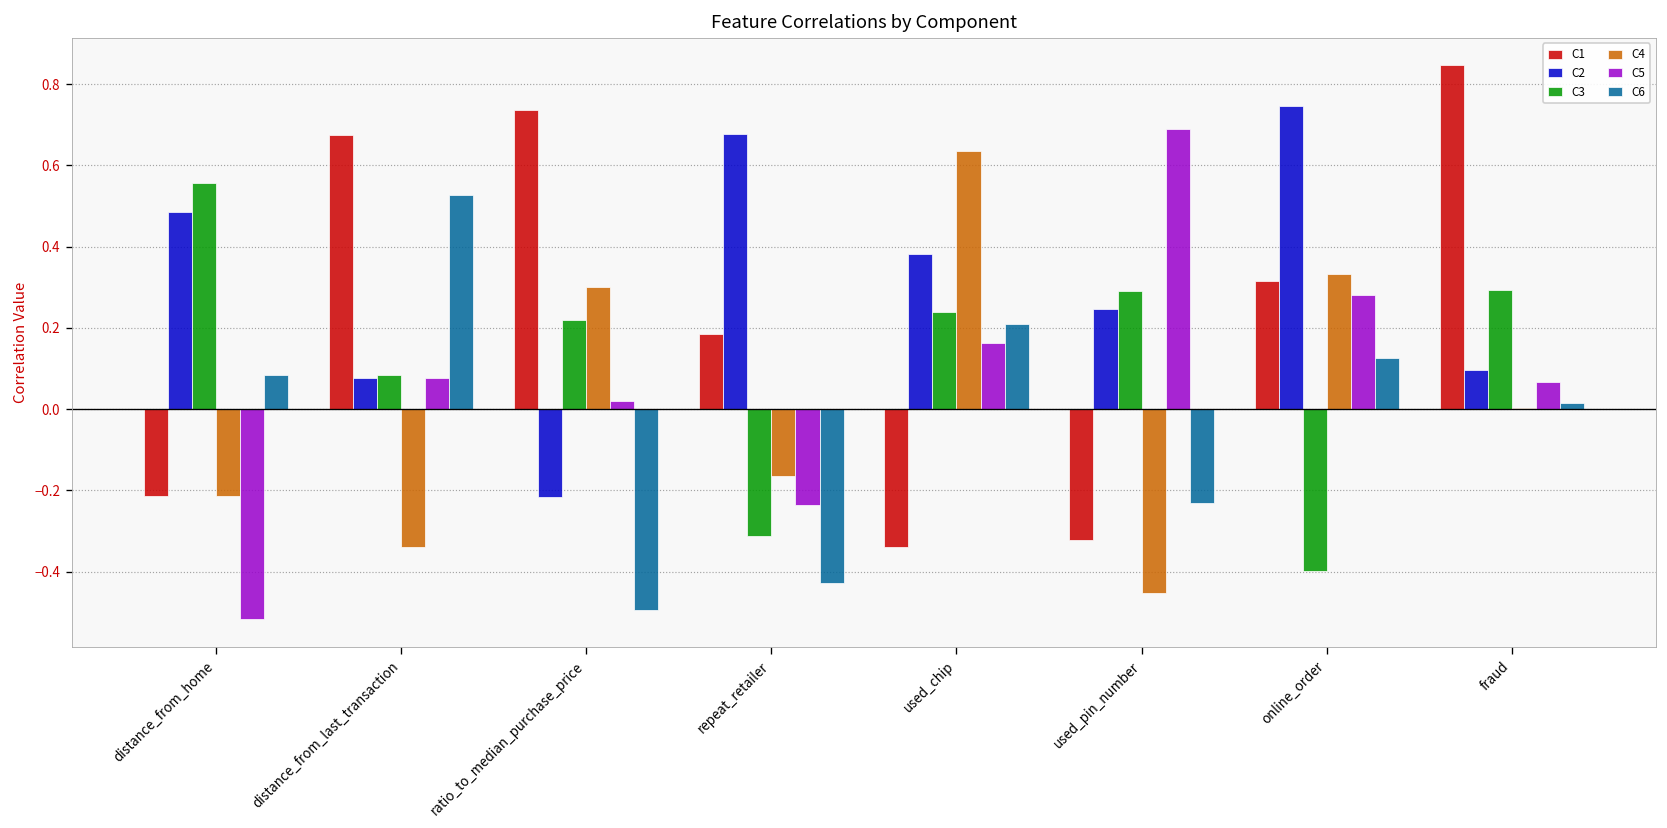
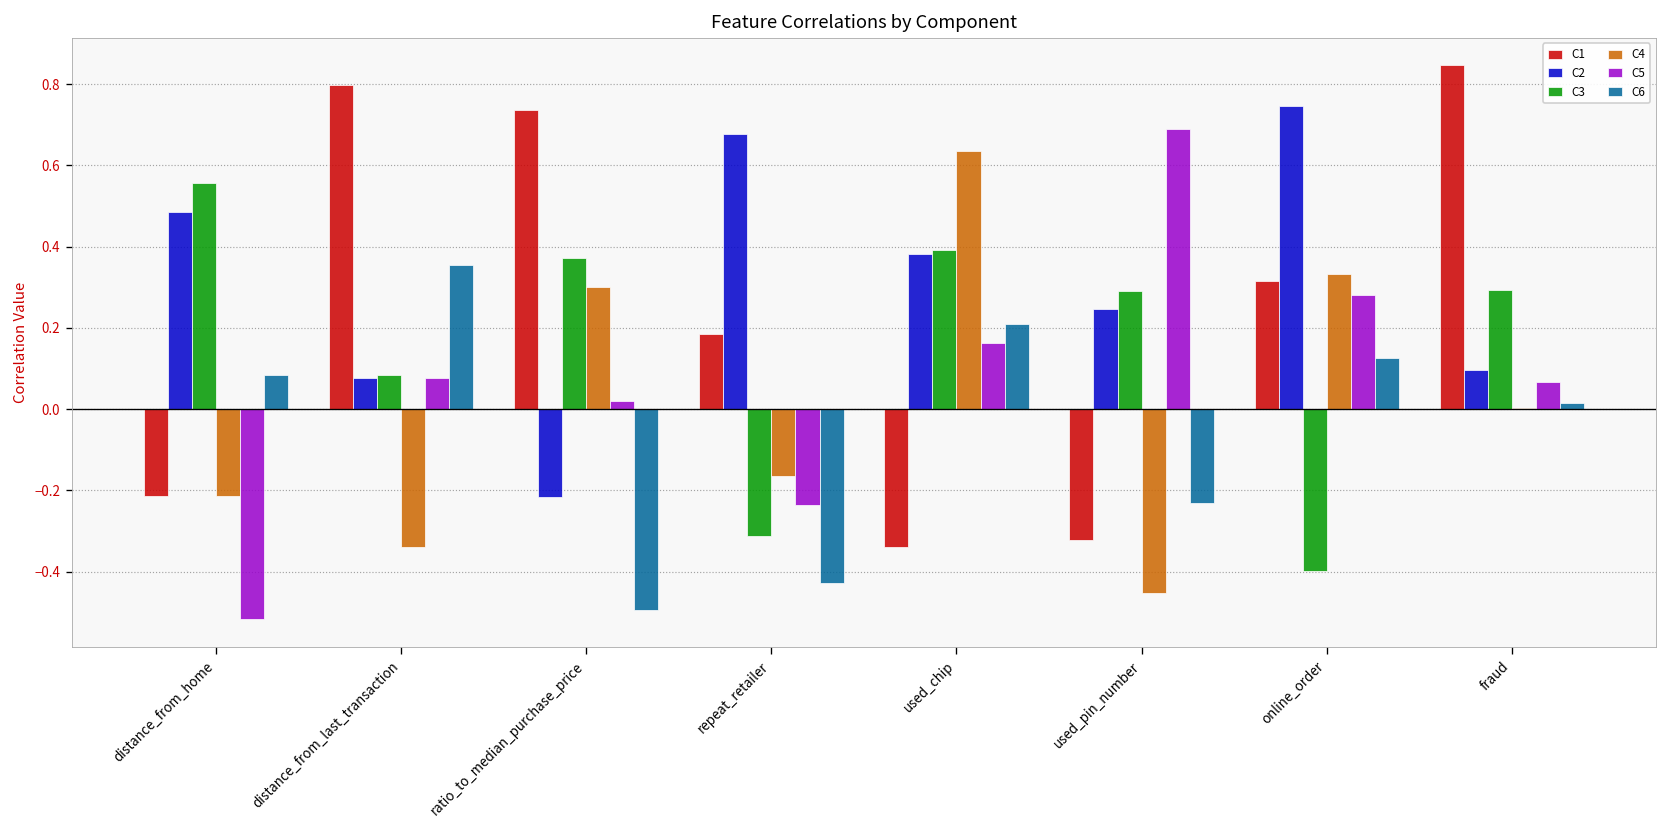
C1, distance_from_last_transaction: 0.67 -> 0.80
C6, distance_from_last_transaction: 0.53 -> 0.36
C3, ratio_to_median_purchase_price: 0.22 -> 0.37
C3, used_chip: 0.24 -> 0.39
